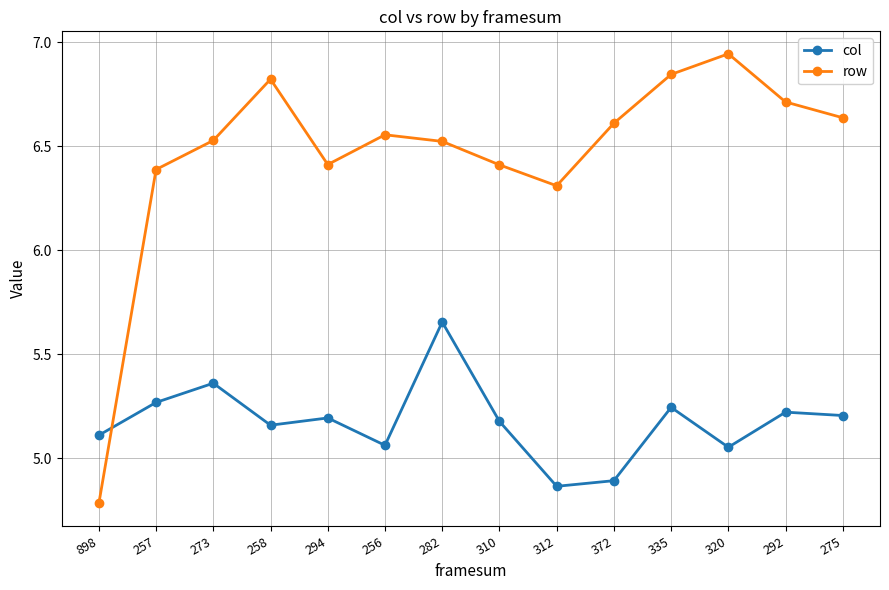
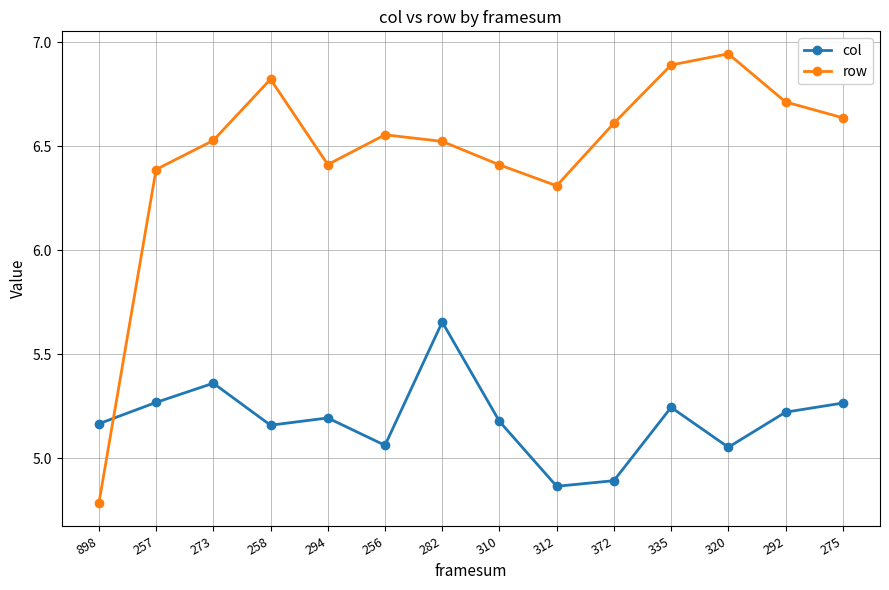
col, 898: 5.11 -> 5.17
row, 335: 6.84 -> 6.89
col, 275: 5.21 -> 5.27
